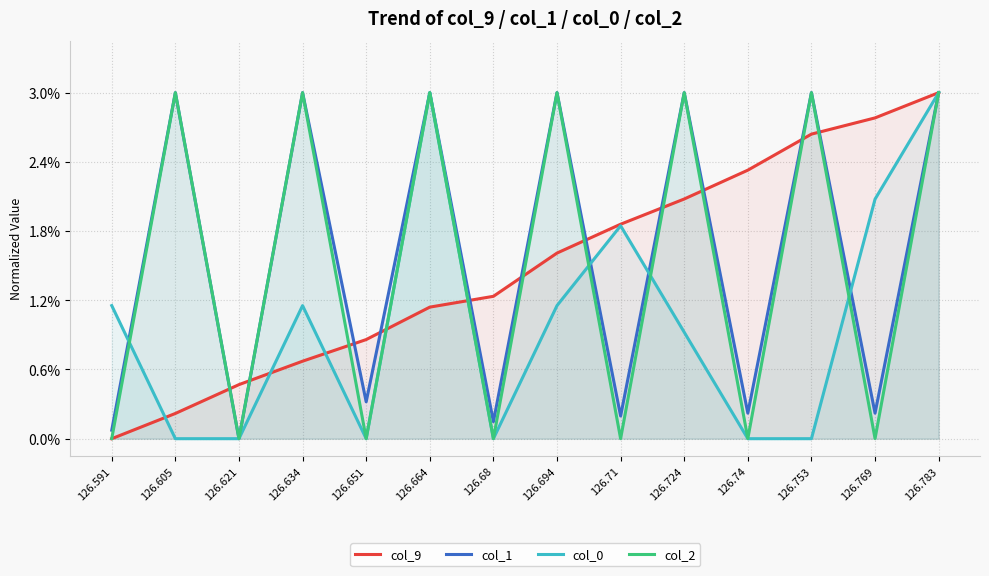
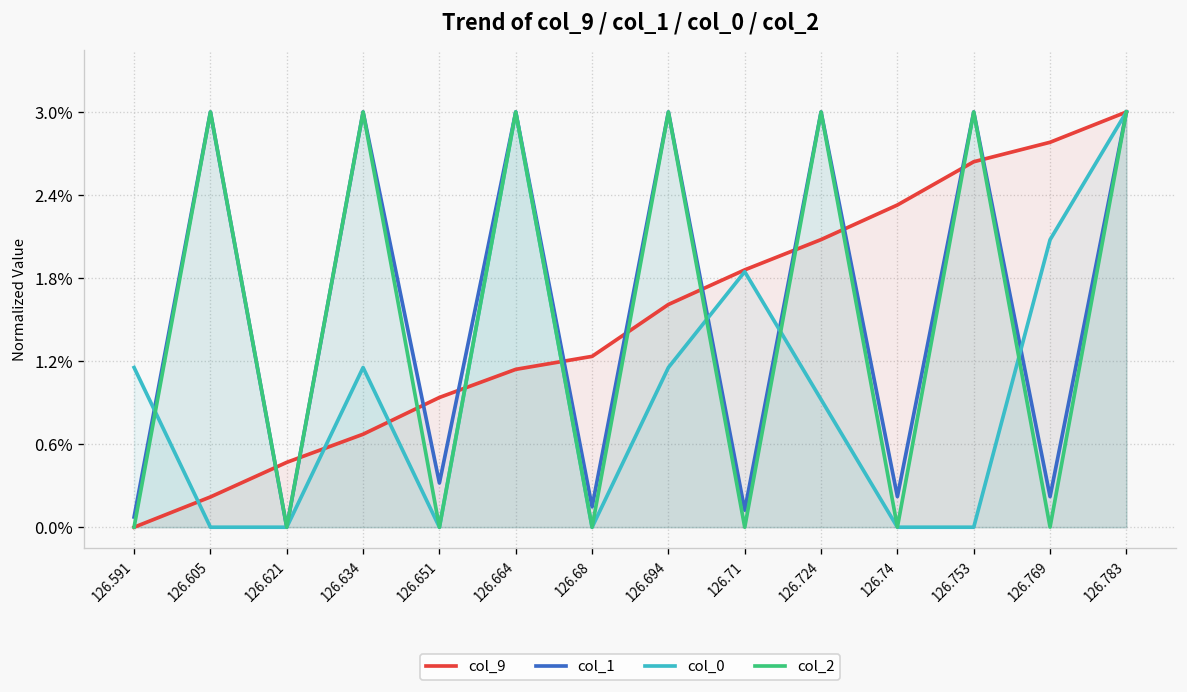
col_9, 126.651: 0.86% -> 0.94%
col_1, 126.71: 0.20% -> 0.12%
